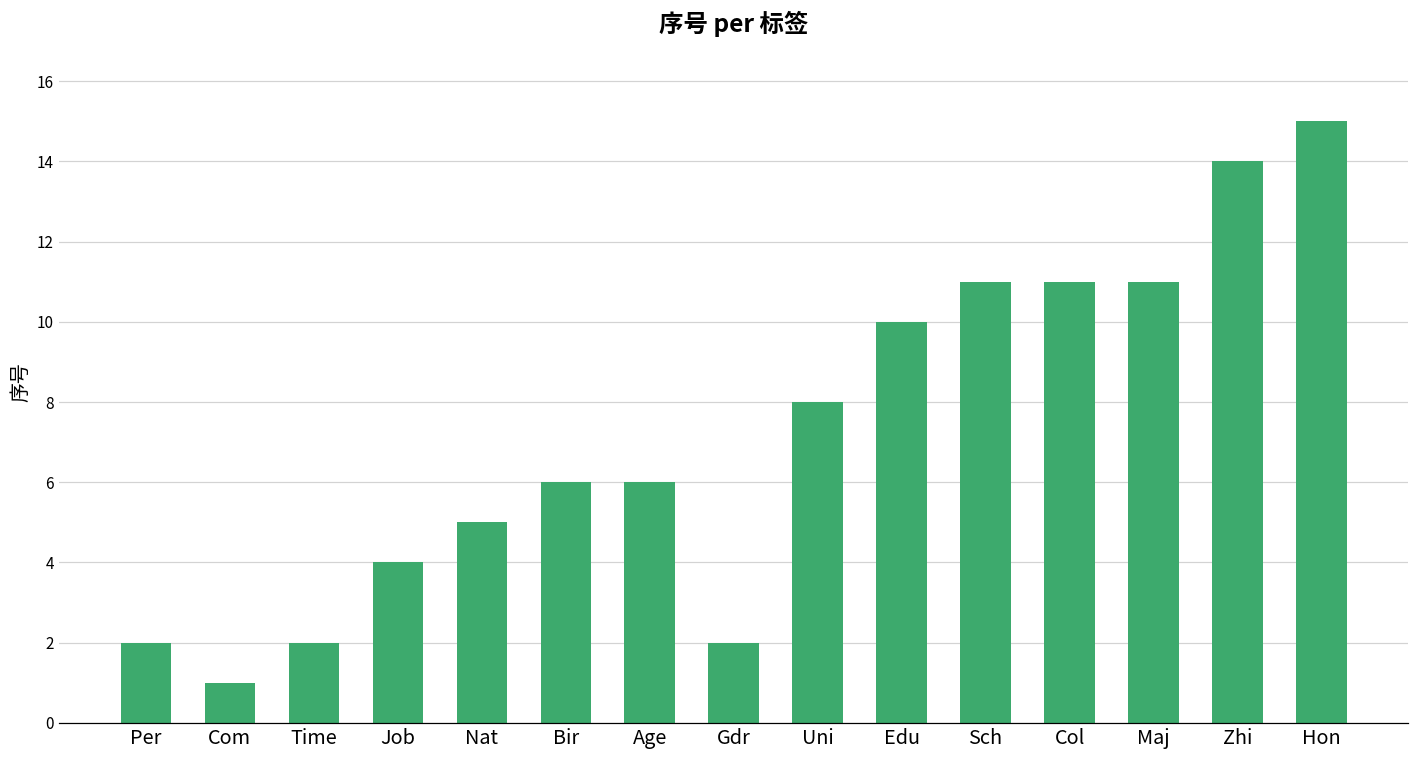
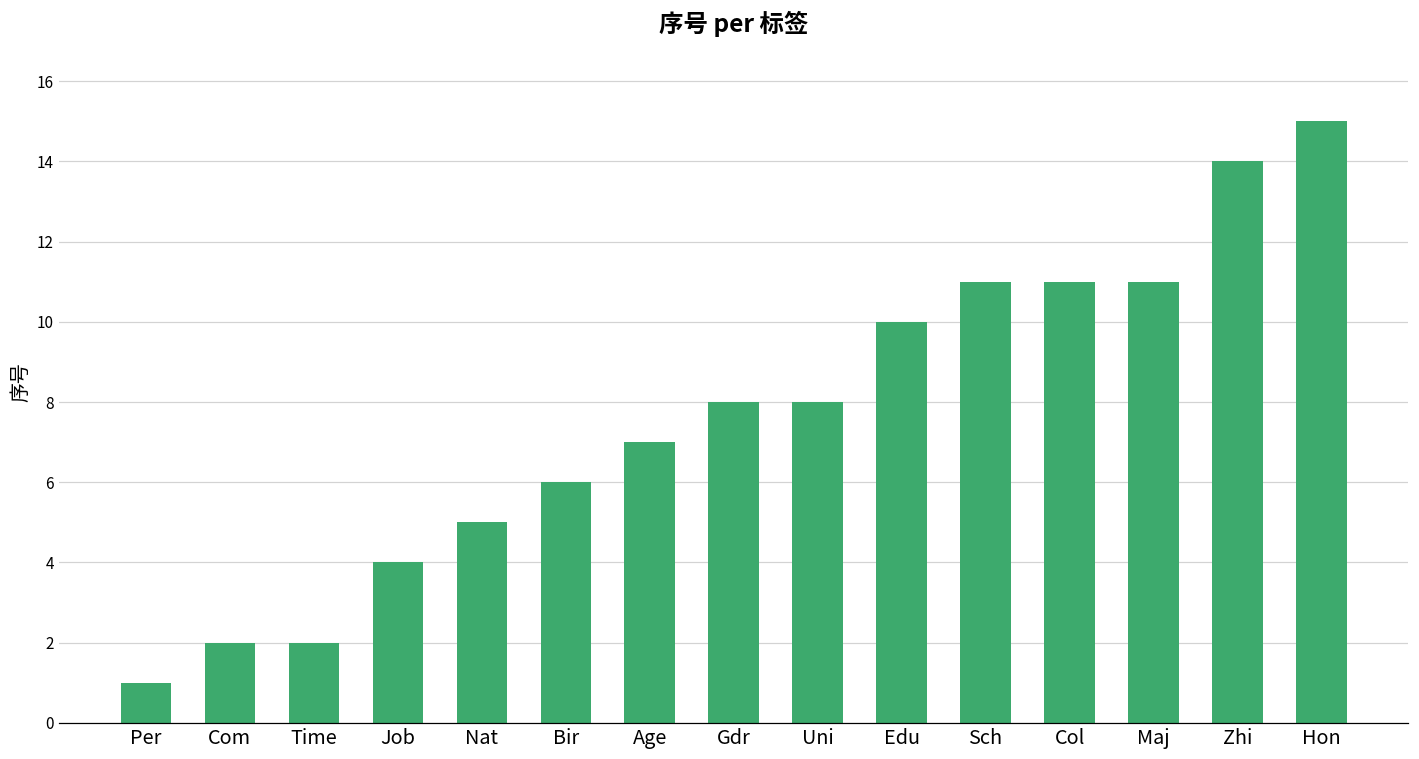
Per: 2 -> 1
Com: 1 -> 2
Age: 6 -> 7
Gdr: 2 -> 8
